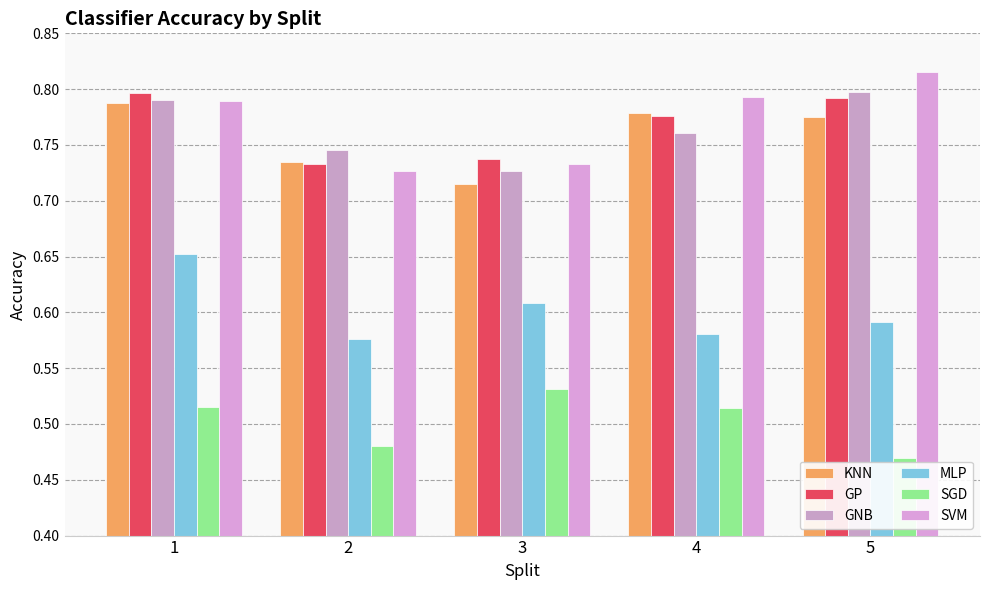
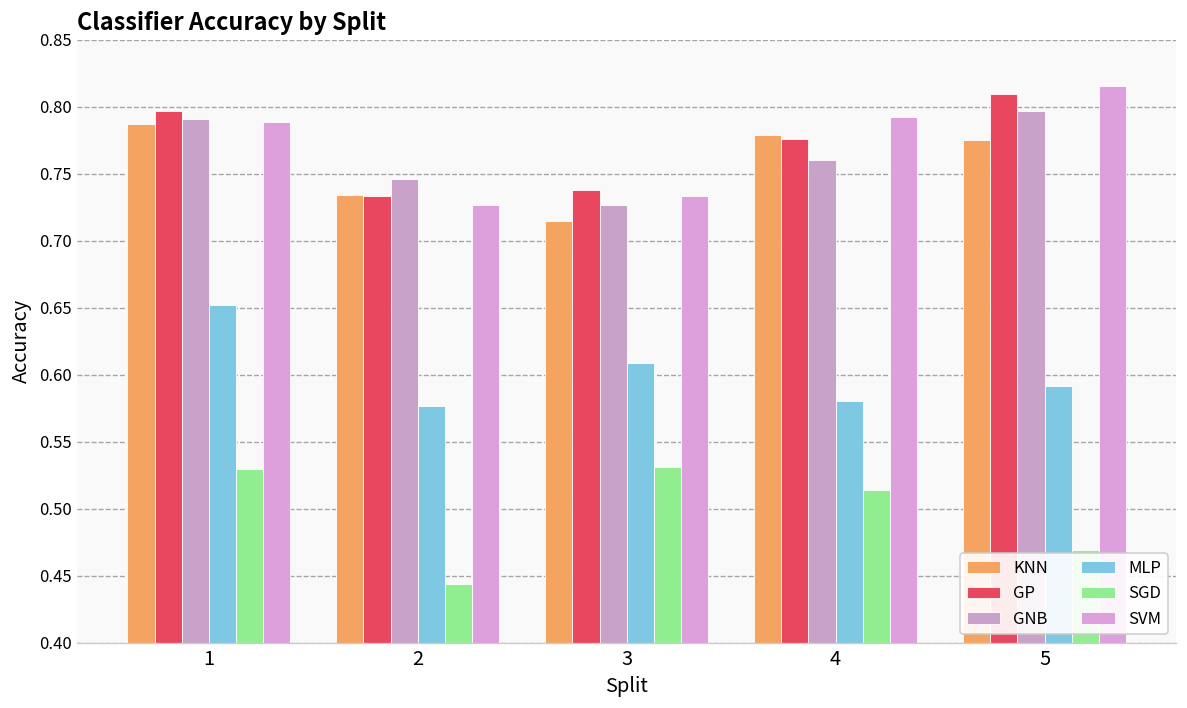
SGD, 1: 0.515 -> 0.529
SGD, 2: 0.480 -> 0.444
GP, 5: 0.792 -> 0.810
